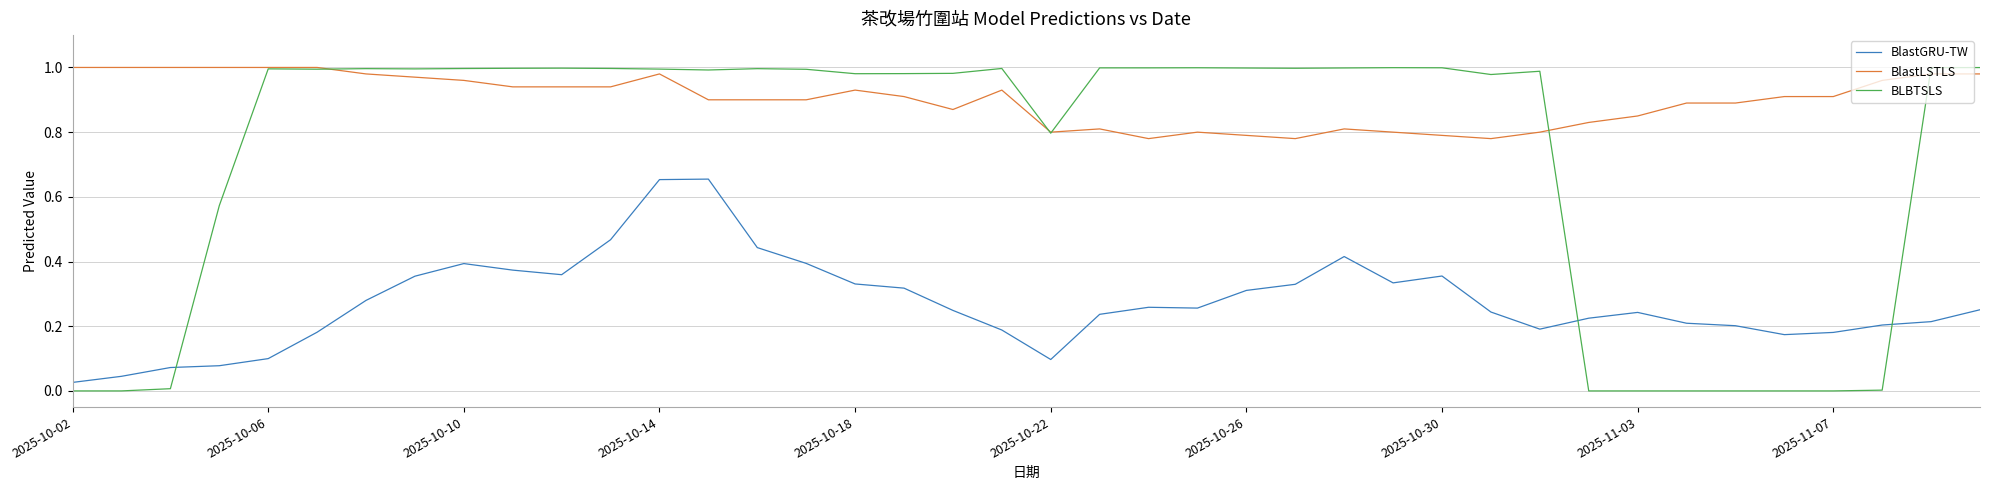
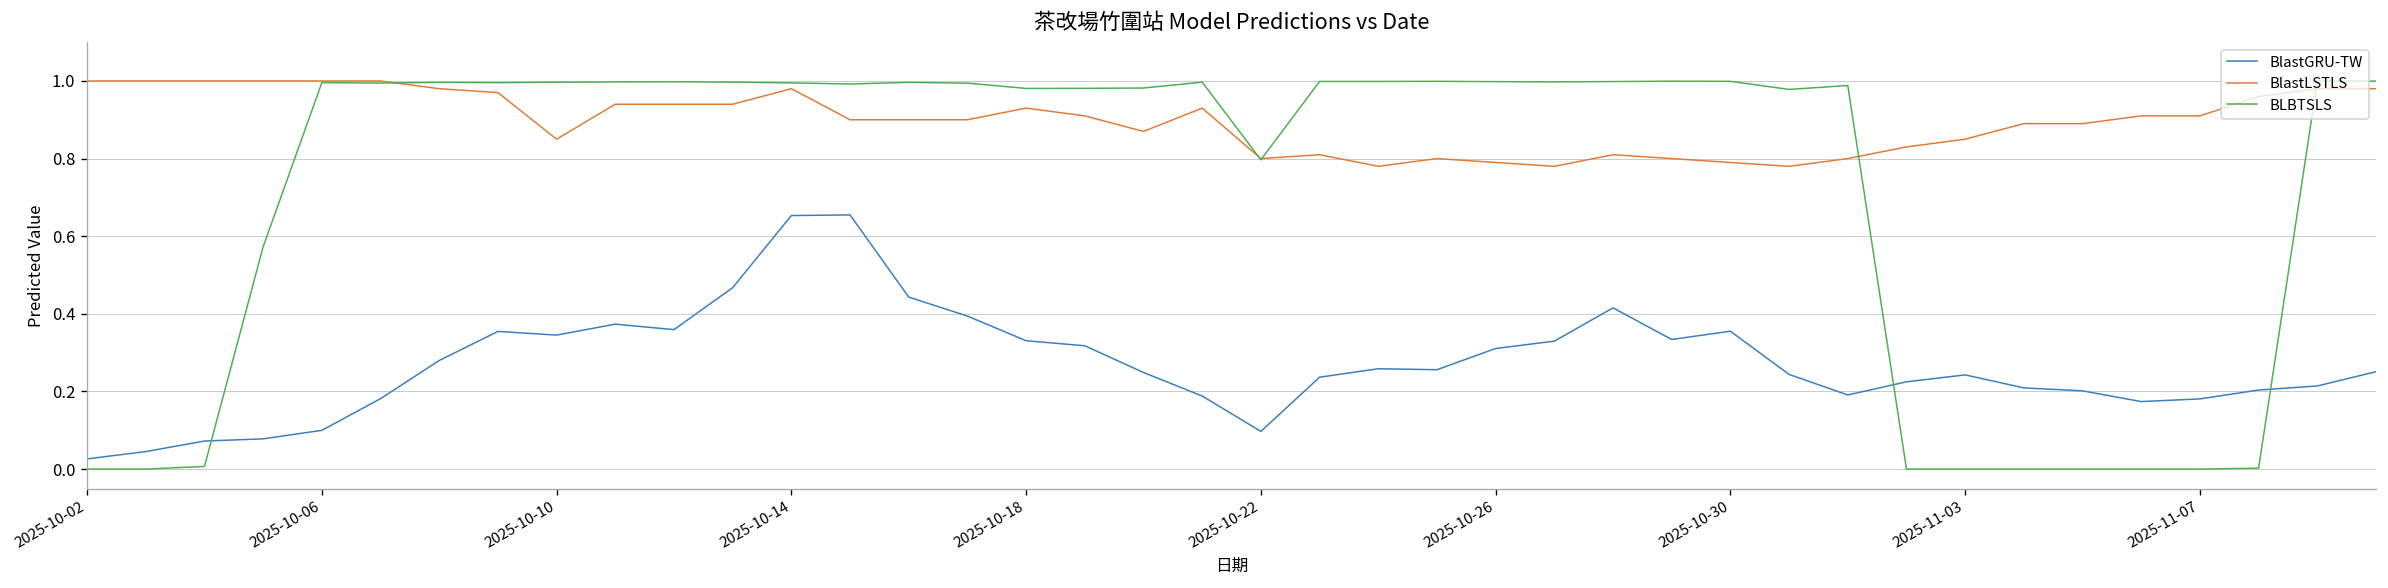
BlastGRU-TW, 2025-10-10: 0.39 -> 0.35
BlastLSTLS, 2025-10-10: 0.96 -> 0.85
